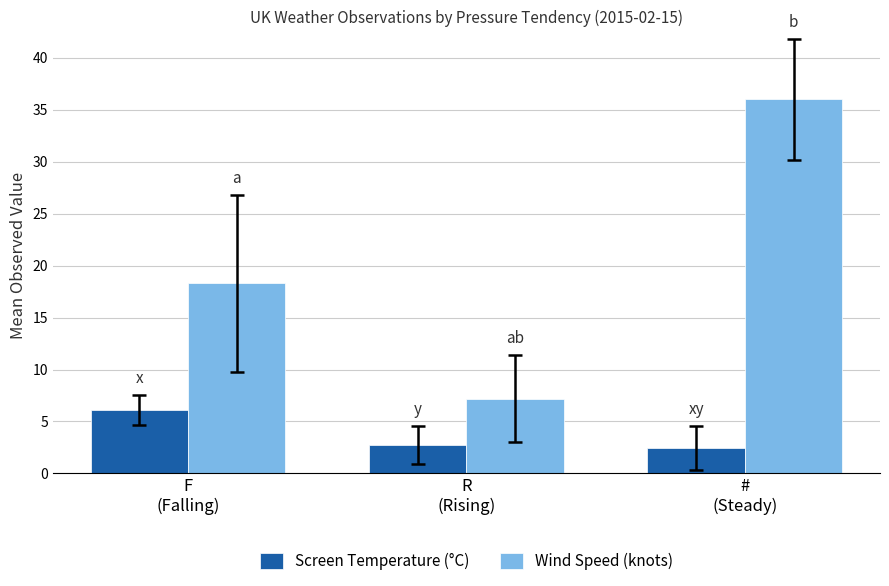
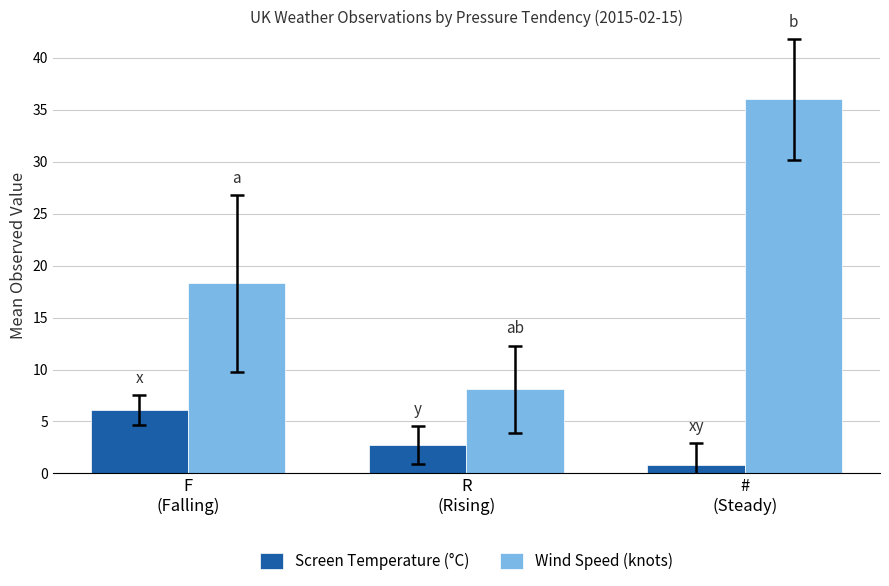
Wind Speed (knots), R (Rising): 7.2 -> 8.1
Screen Temperature (°C), # (Steady): 2.4 -> 0.8
